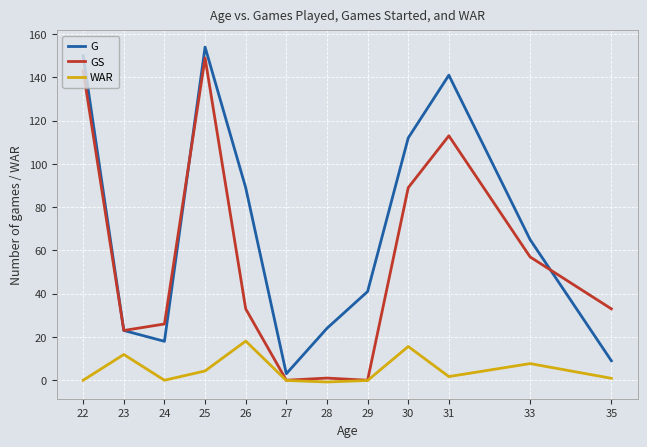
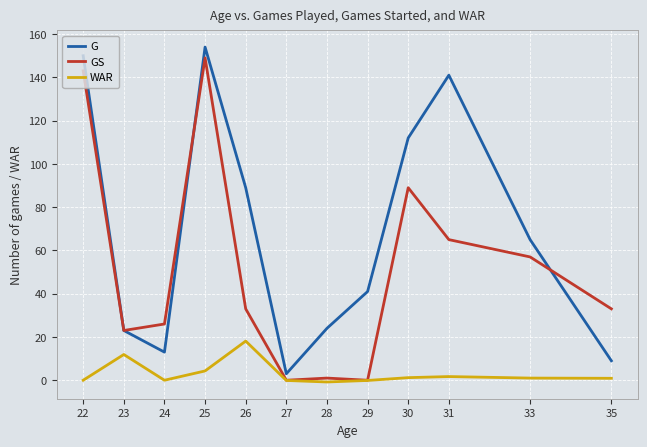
G, 24: 18 -> 13
WAR, 30: 16 -> 1
GS, 31: 113 -> 65
WAR, 33: 8 -> 1
